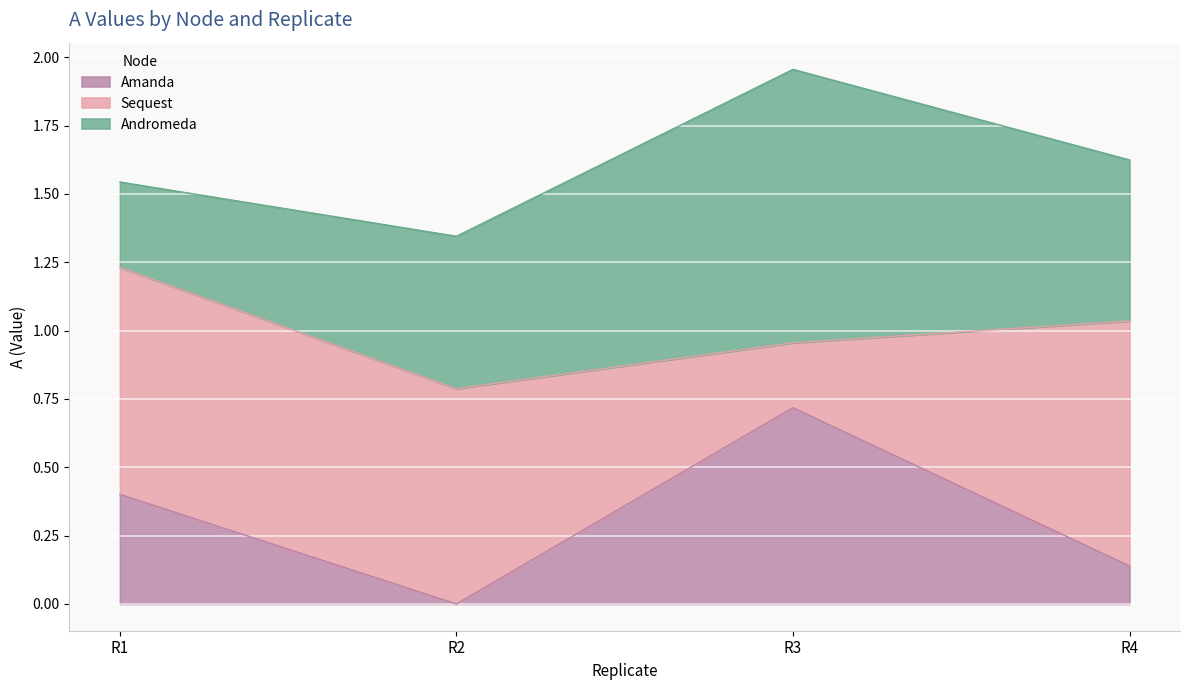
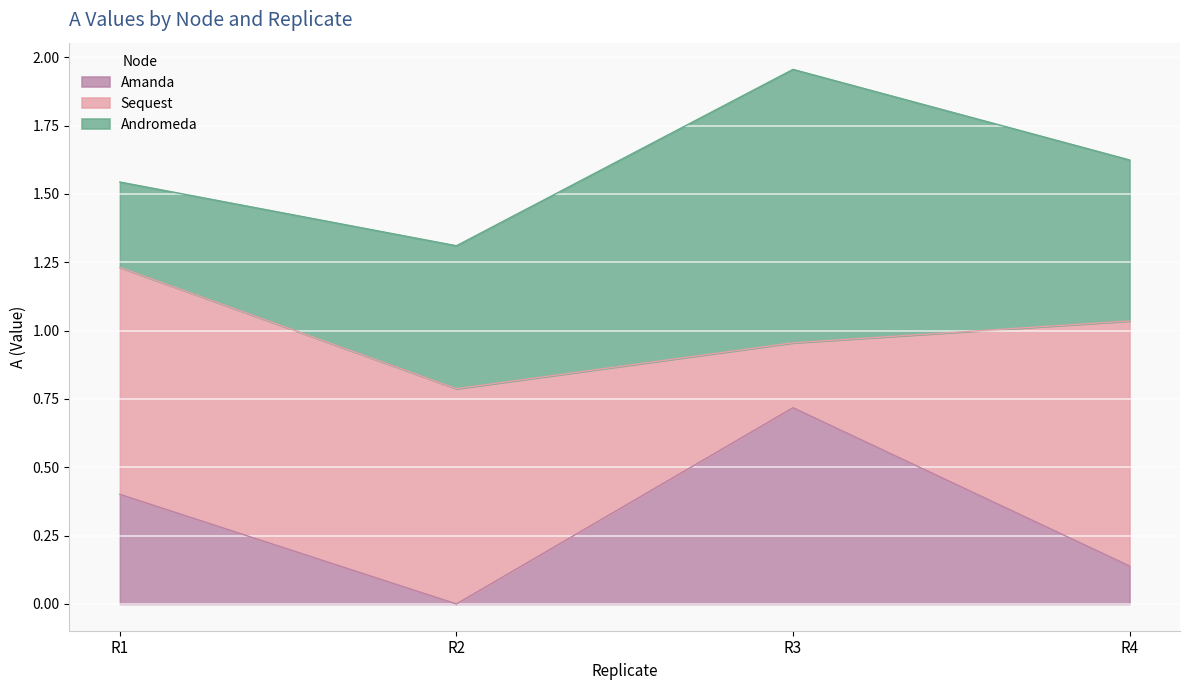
Andromeda, R2: 0.56 -> 0.52
